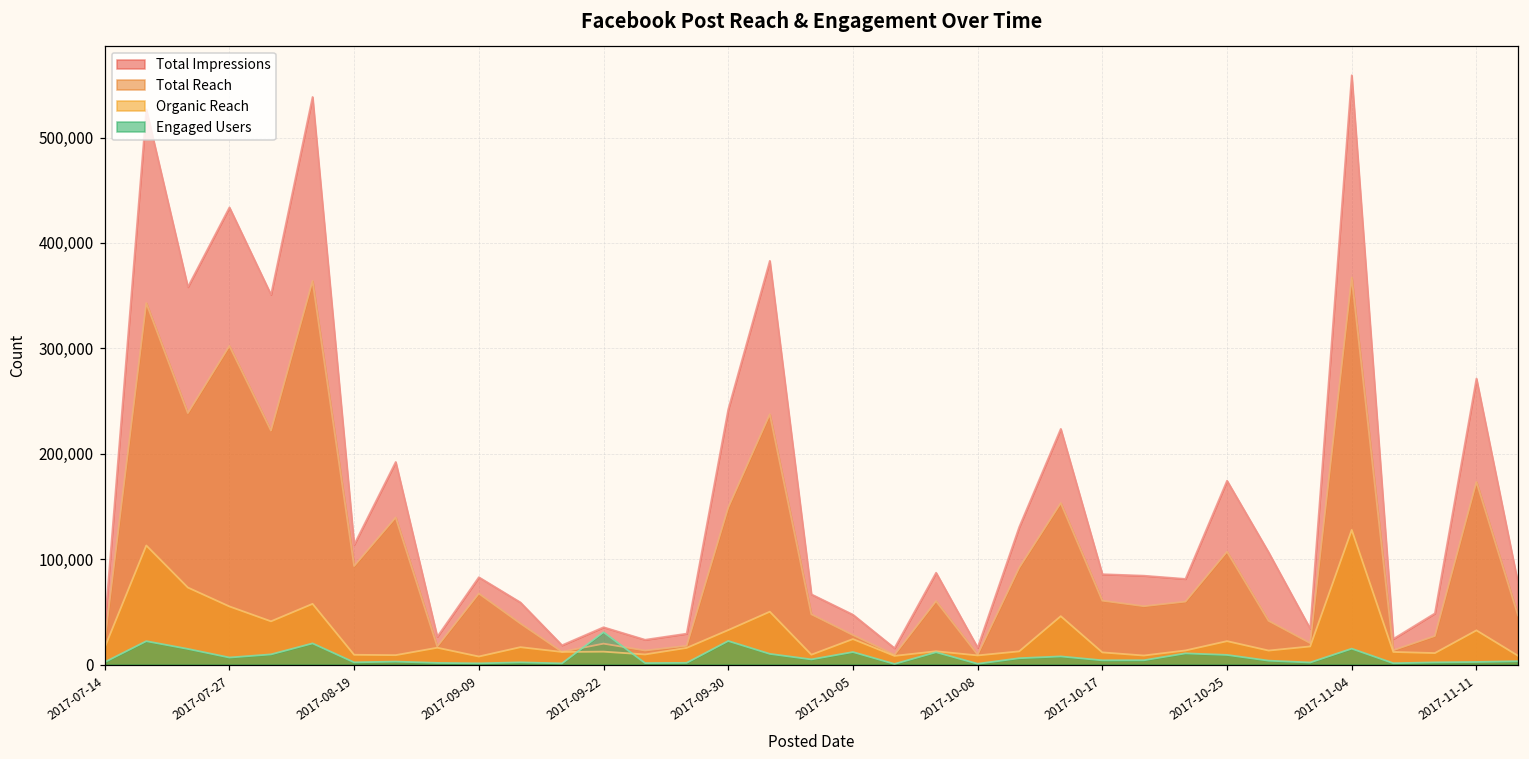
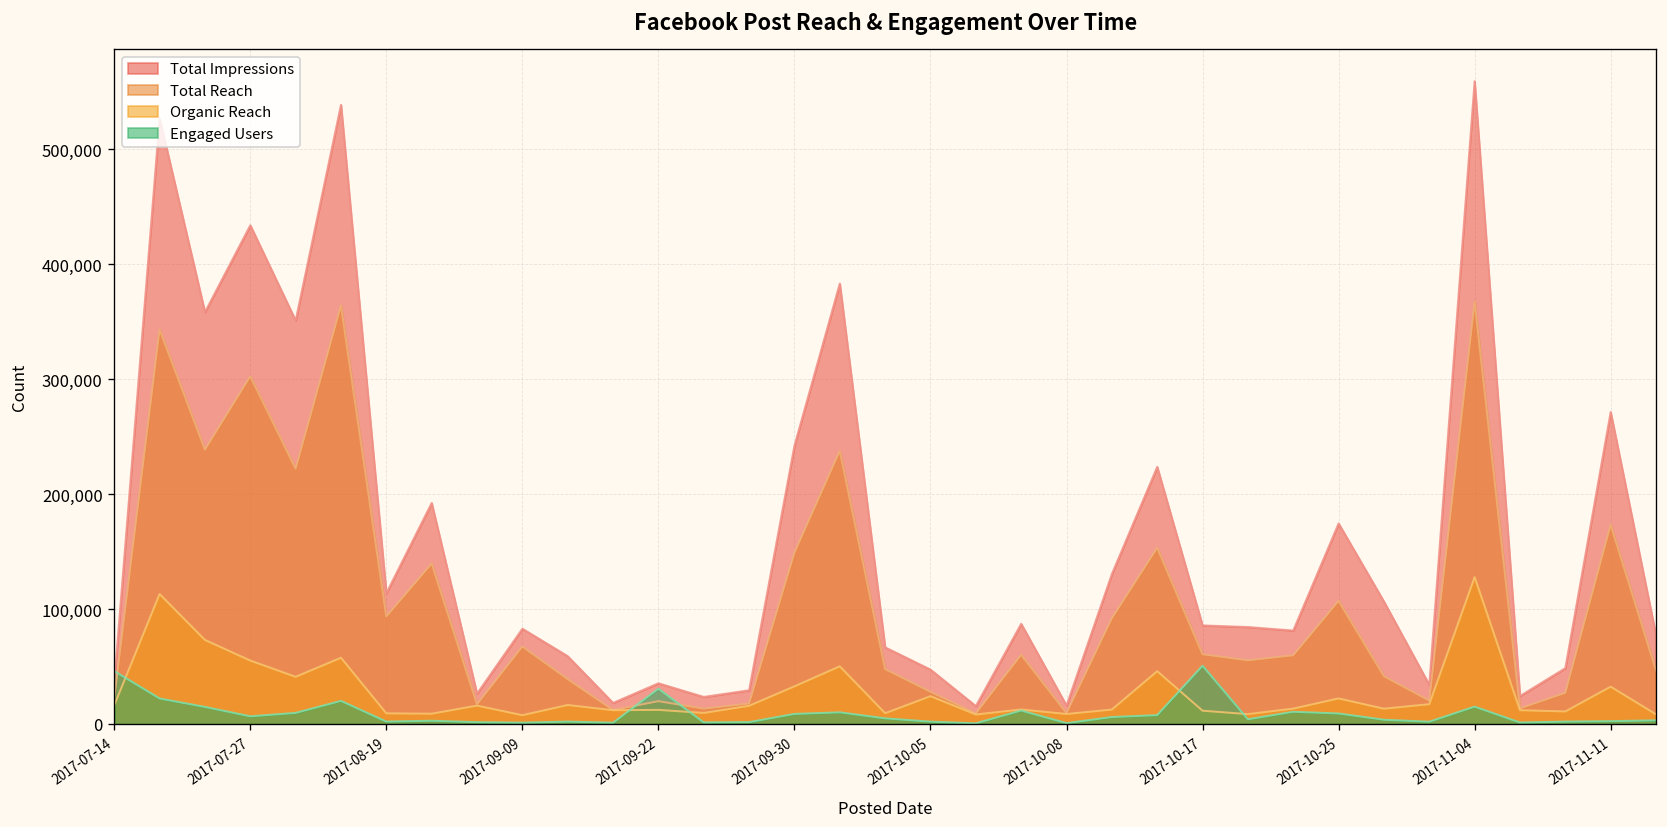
Engaged Users, 2017-07-14: 0 -> 50,000
Engaged Users, 2017-09-30: 20,000 -> 10,000
Engaged Users, 2017-10-05: 10,000 -> 0
Engaged Users, 2017-10-17: 0 -> 50,000
